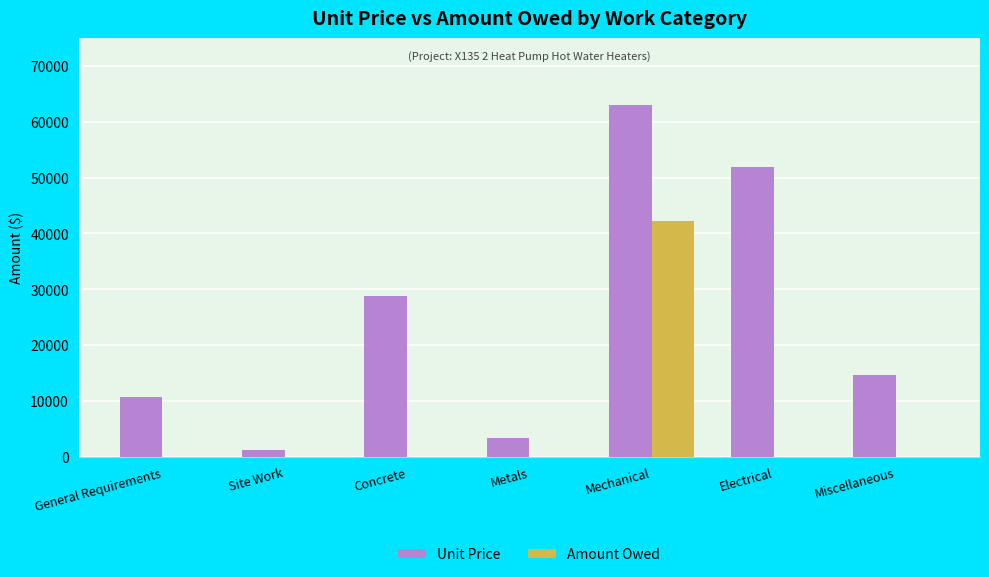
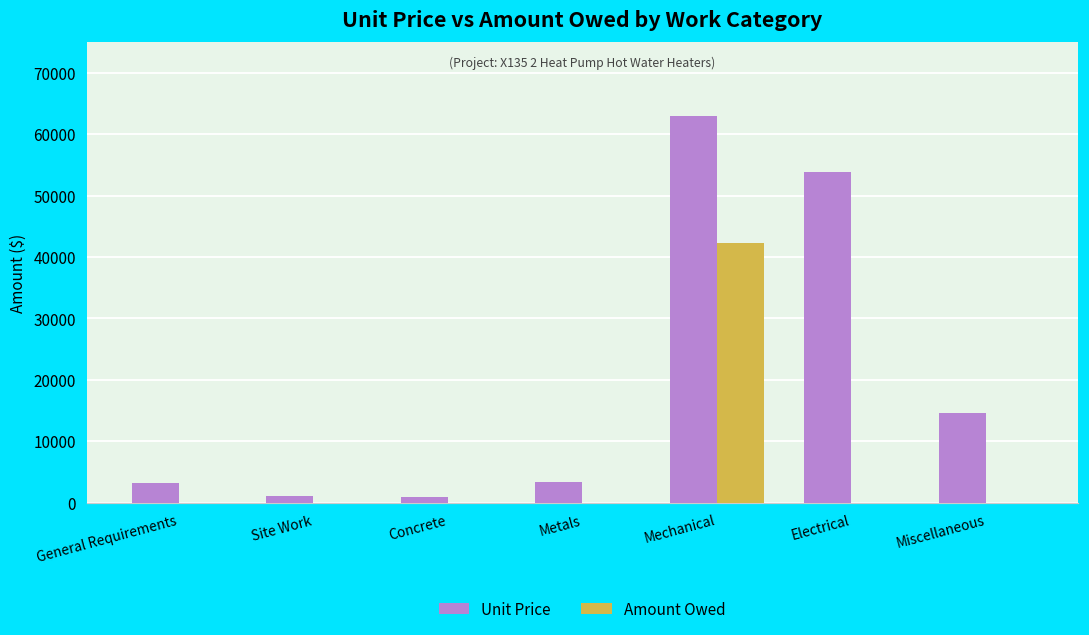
Unit Price, General Requirements: 11000 -> 3000
Unit Price, Concrete: 29000 -> 1000
Unit Price, Electrical: 52000 -> 54000
